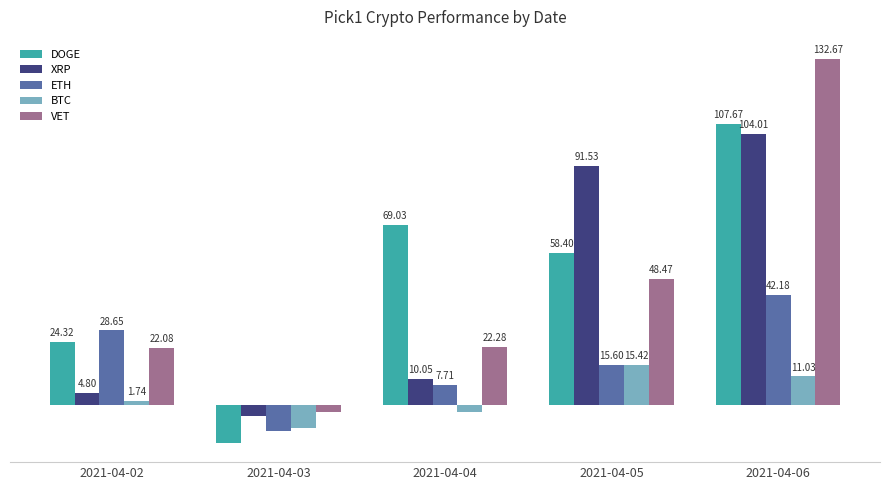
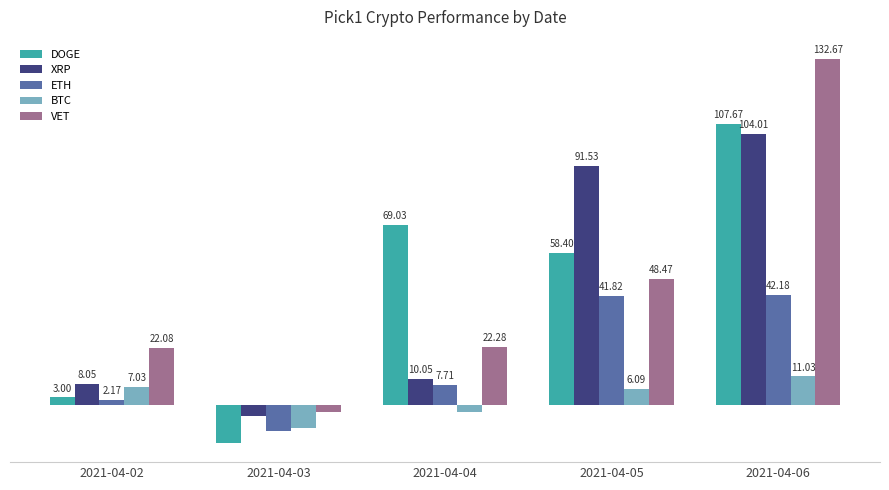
DOGE, 2021-04-02: 24.32 -> 3.00
XRP, 2021-04-02: 4.80 -> 8.05
ETH, 2021-04-02: 28.65 -> 2.17
BTC, 2021-04-02: 1.74 -> 7.03
ETH, 2021-04-05: 15.60 -> 41.82
BTC, 2021-04-05: 15.42 -> 6.09
